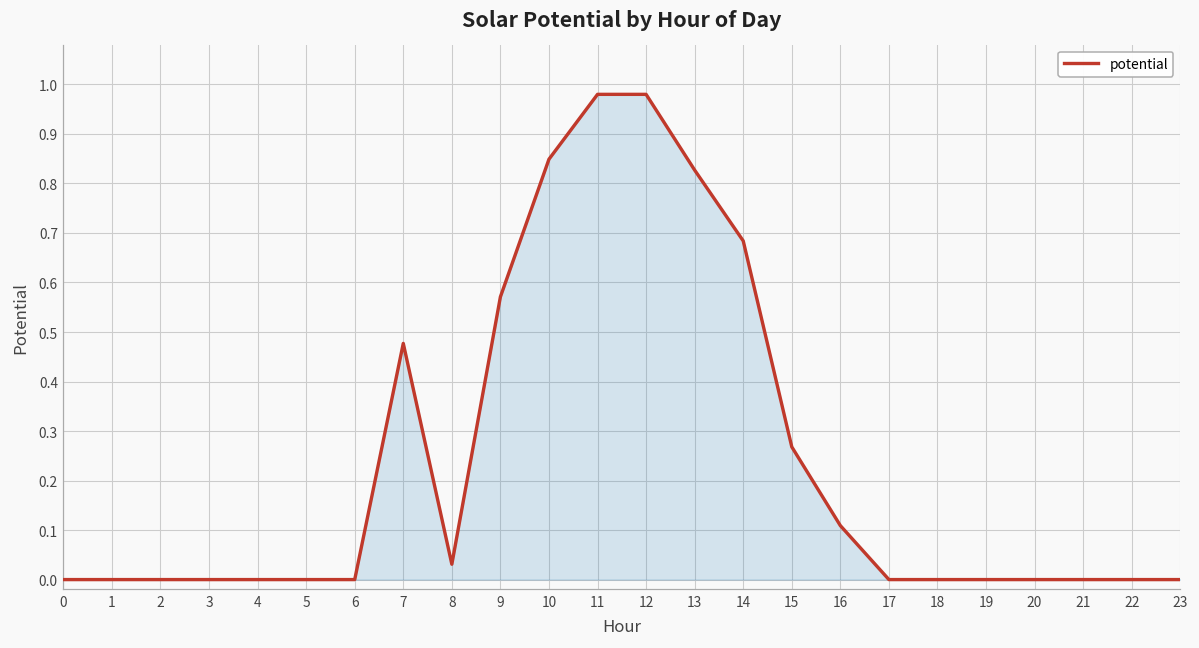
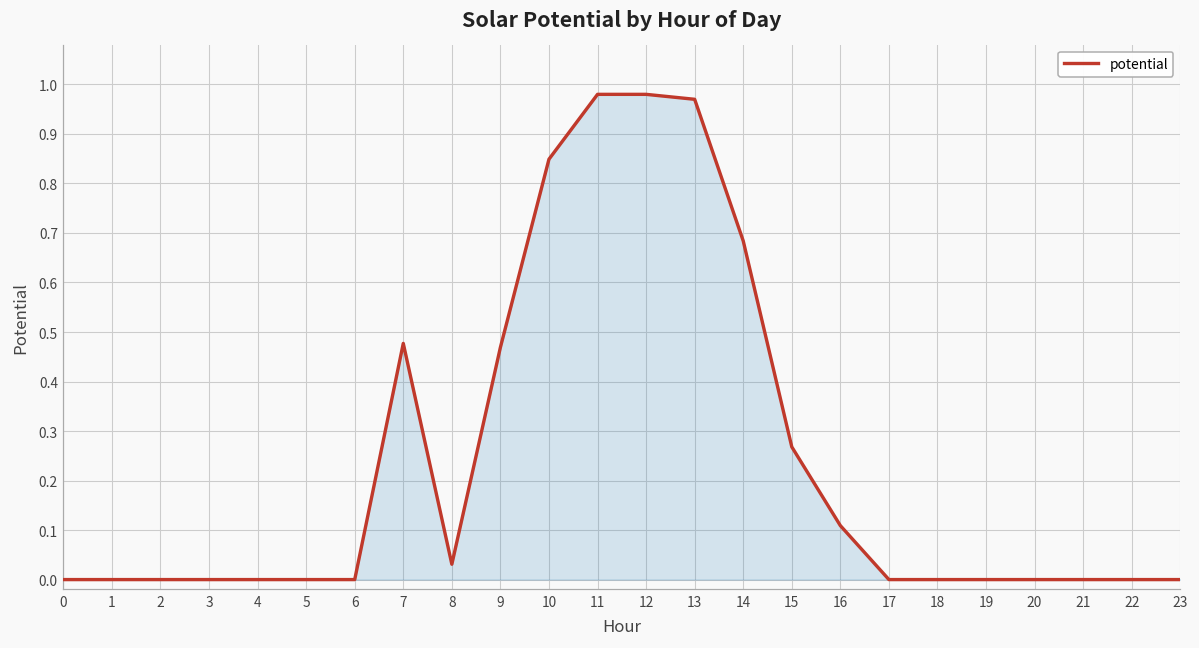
9: 0.57 -> 0.47
13: 0.83 -> 0.97
